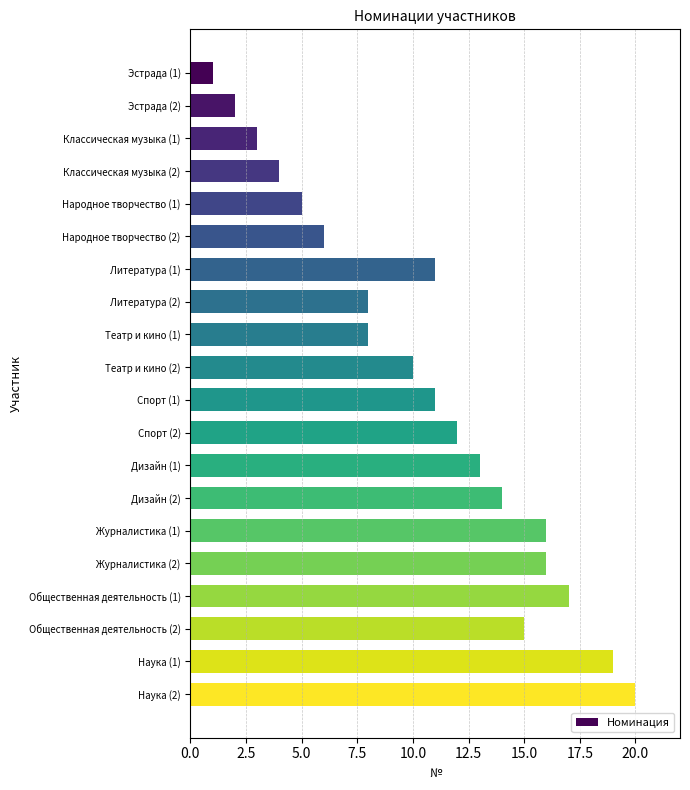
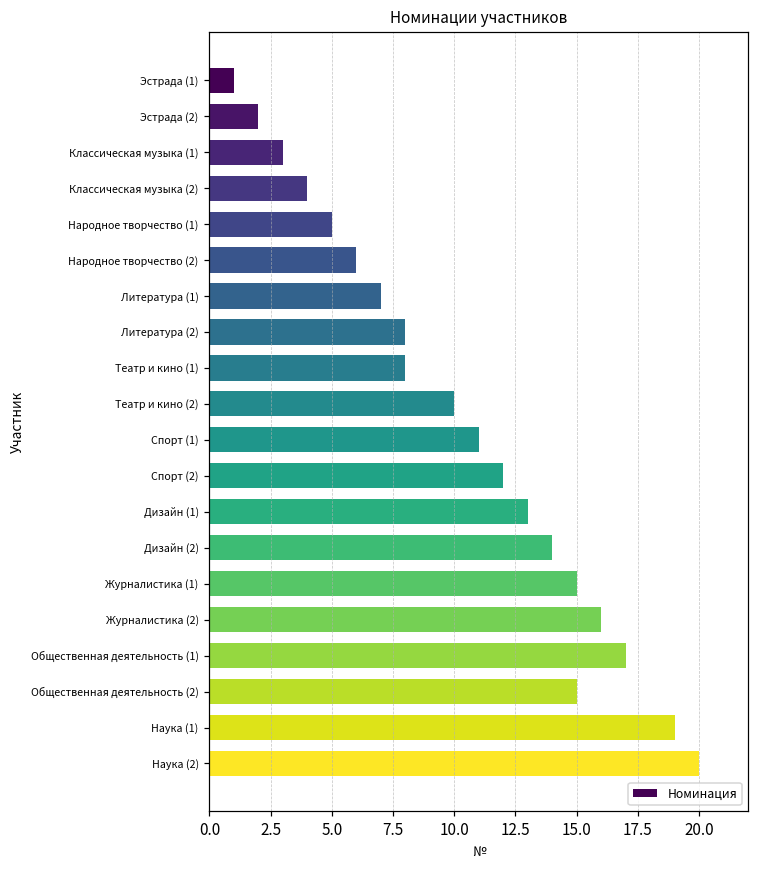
Литература (1): 11 -> 7
Журналистика (1): 16 -> 15
